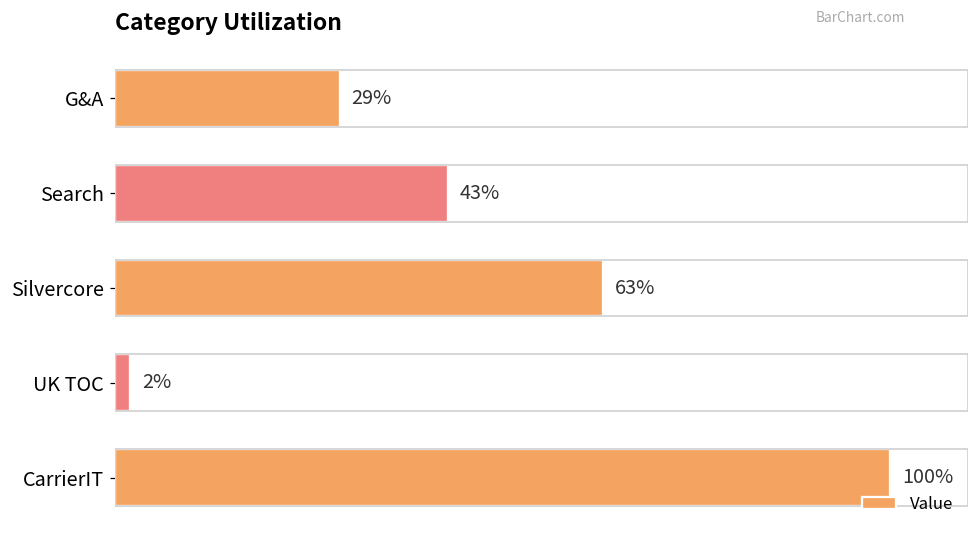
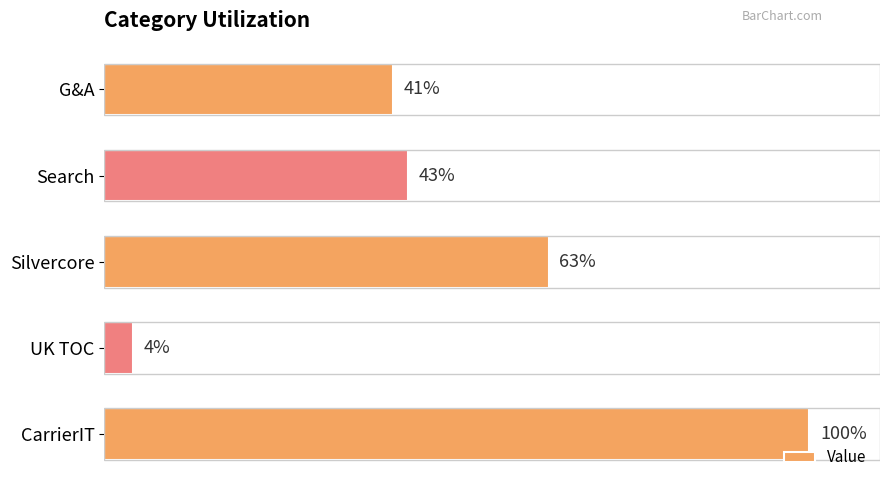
G&A: 29% -> 41%
UK TOC: 2% -> 4%
